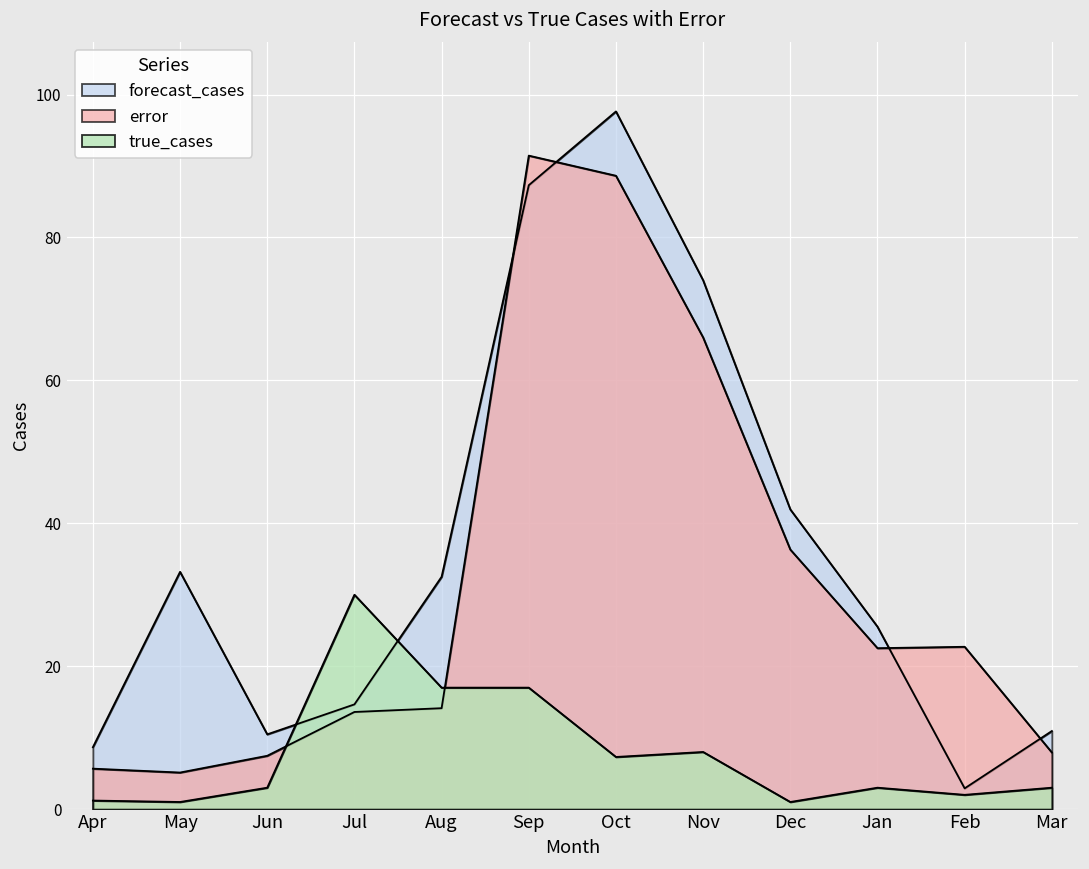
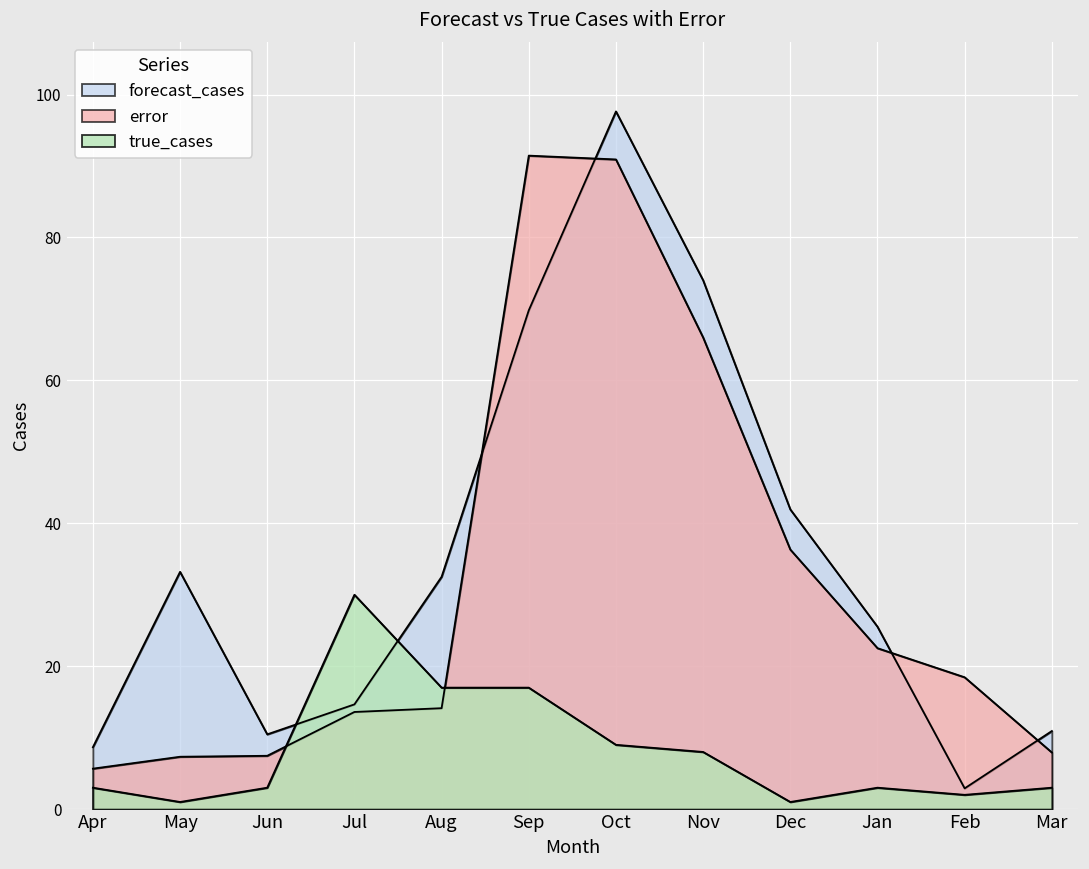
true_cases, Apr: 1 -> 3
error, May: 5 -> 7
forecast_cases, Sep: 87 -> 70
error, Oct: 89 -> 91
true_cases, Oct: 7 -> 9
error, Feb: 23 -> 18
